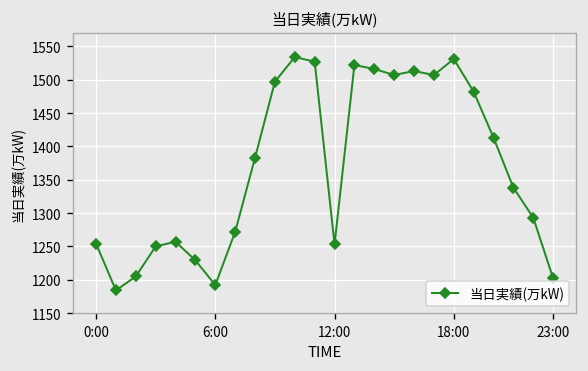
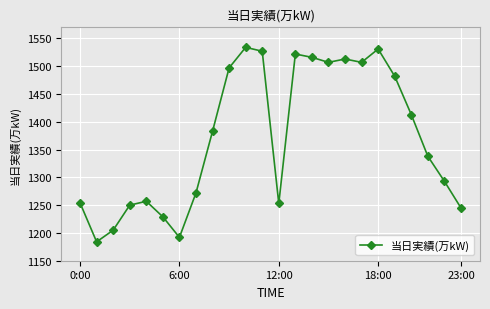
23:00: 1200 -> 1250
